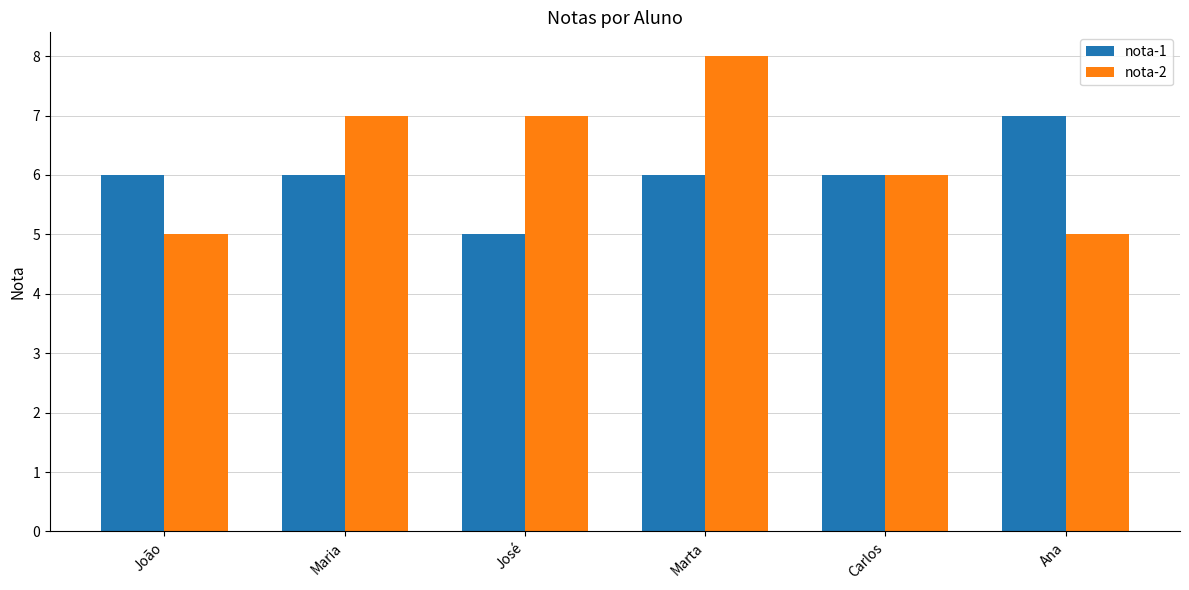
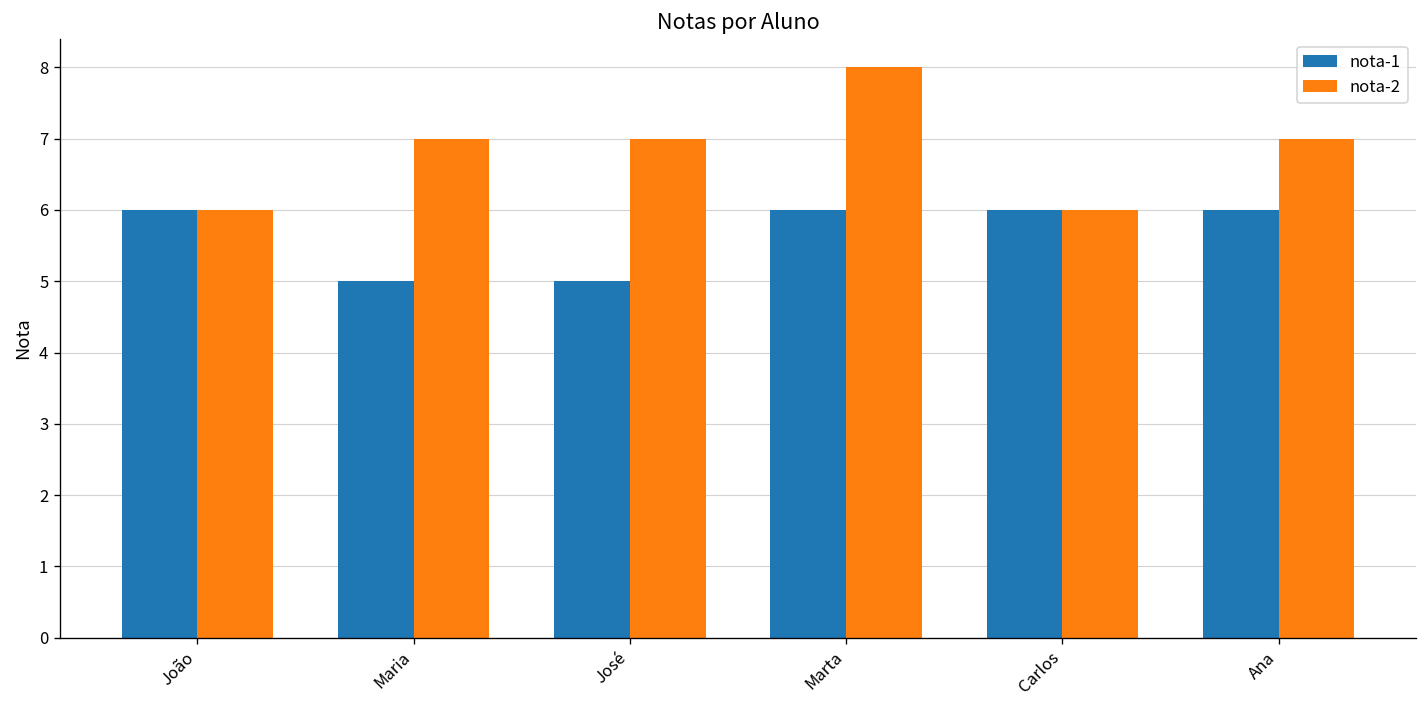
nota-2, João: 5 -> 6
nota-1, Maria: 6 -> 5
nota-1, Ana: 7 -> 6
nota-2, Ana: 5 -> 7
